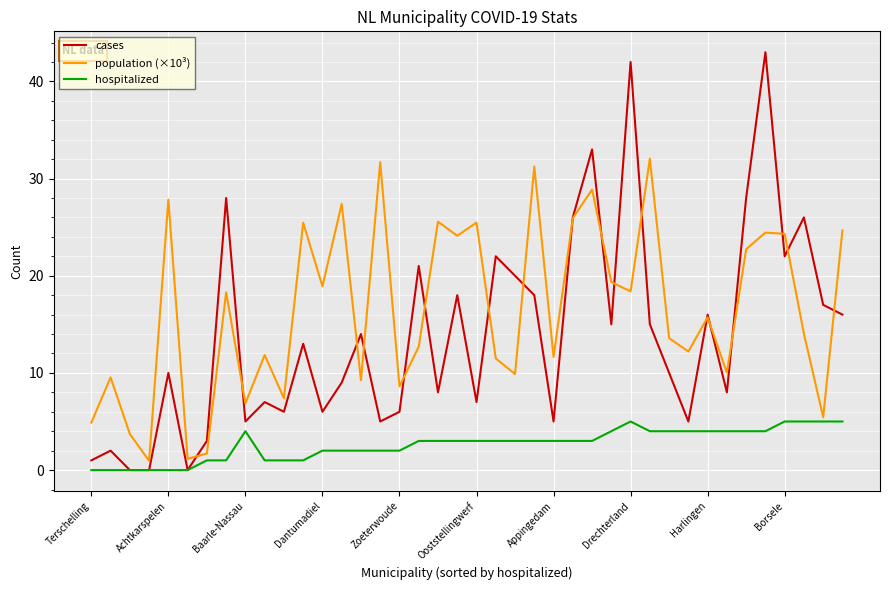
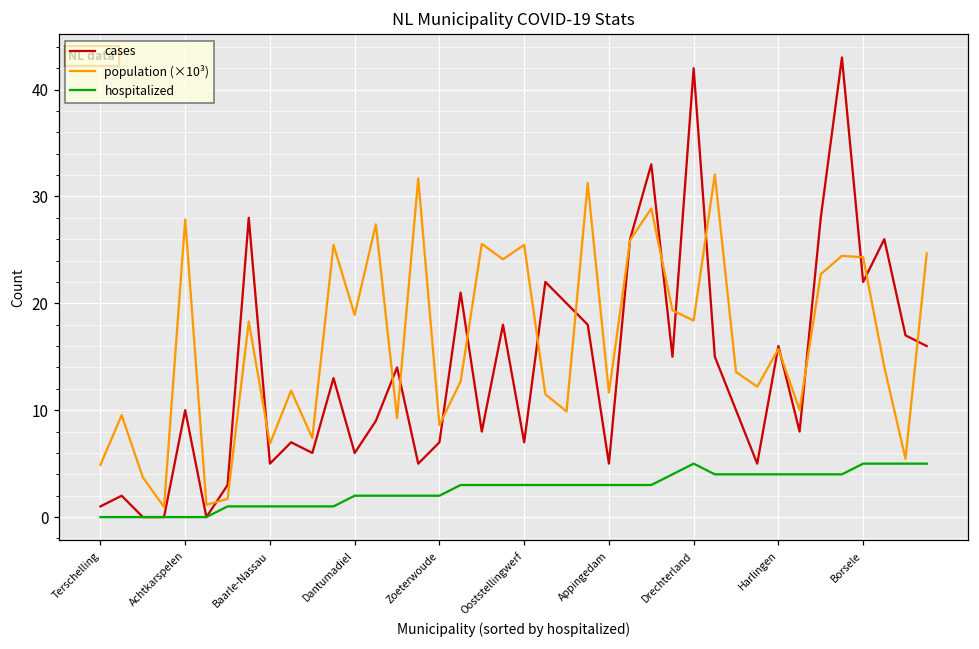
hospitalized, Baarle-Nassau: 4 -> 1
cases, Zoeterwoude: 6 -> 7
